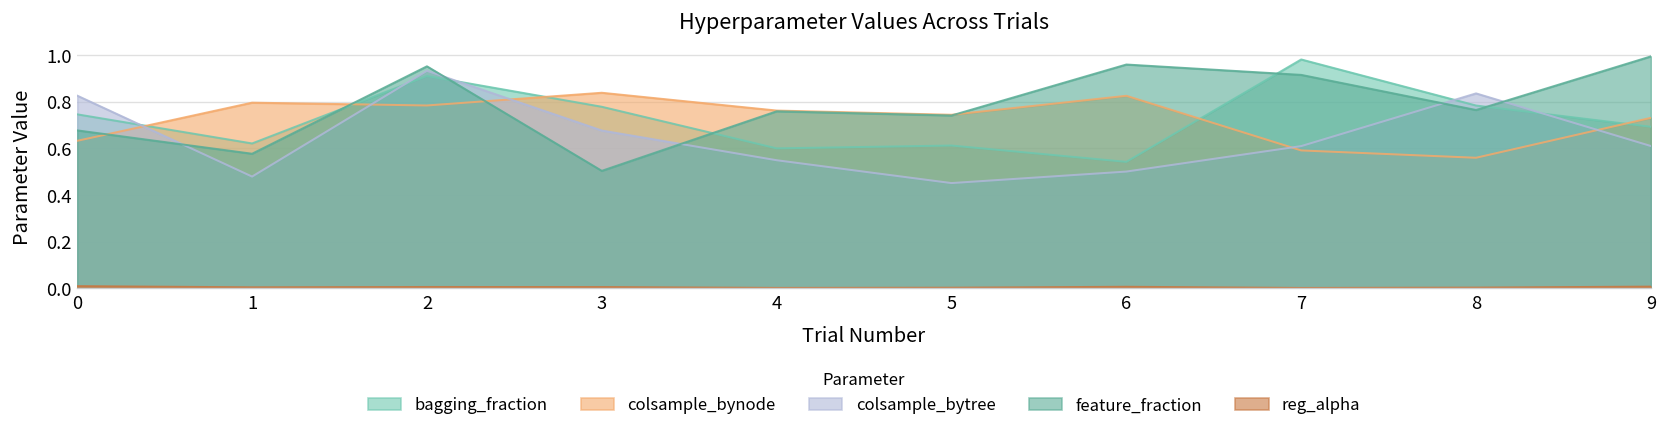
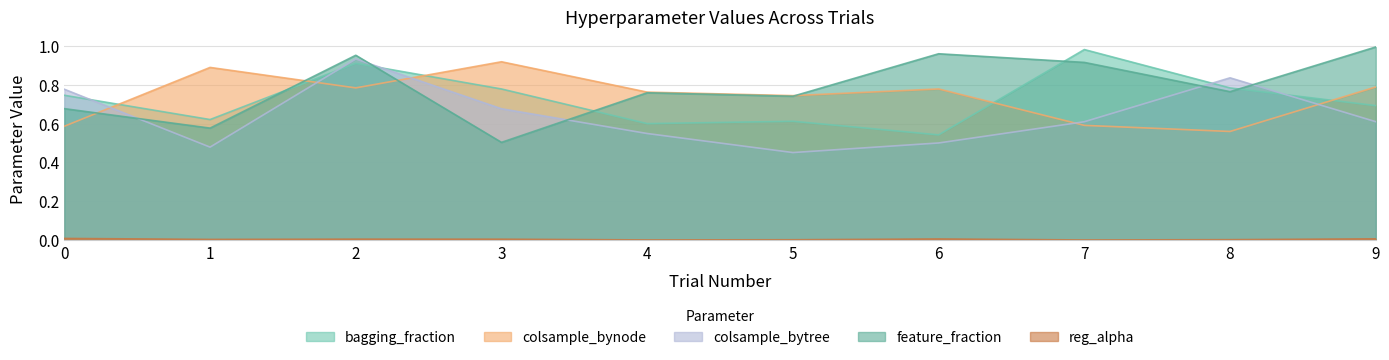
colsample_bynode, 0: 0.63 -> 0.59
colsample_bytree, 0: 0.83 -> 0.78
colsample_bynode, 1: 0.80 -> 0.89
colsample_bynode, 3: 0.84 -> 0.92
colsample_bynode, 6: 0.82 -> 0.78
colsample_bynode, 9: 0.73 -> 0.79
